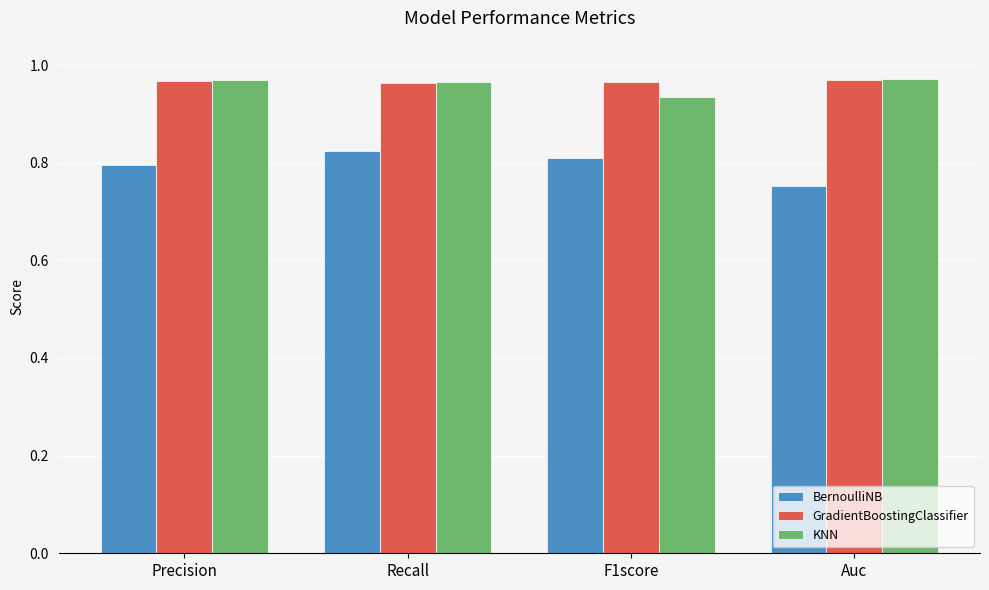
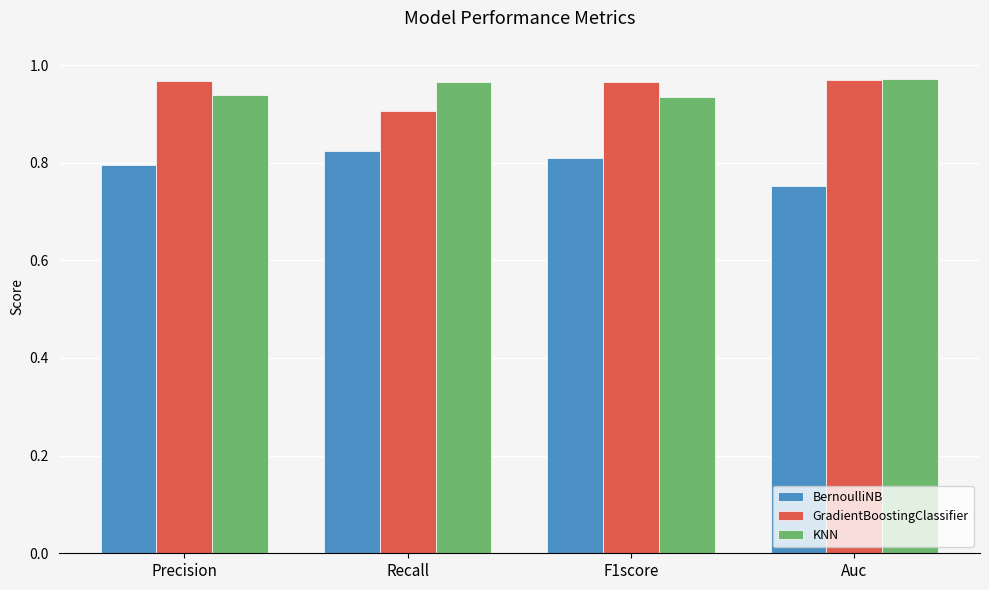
KNN, Precision: 0.97 -> 0.94
GradientBoostingClassifier, Recall: 0.96 -> 0.91
